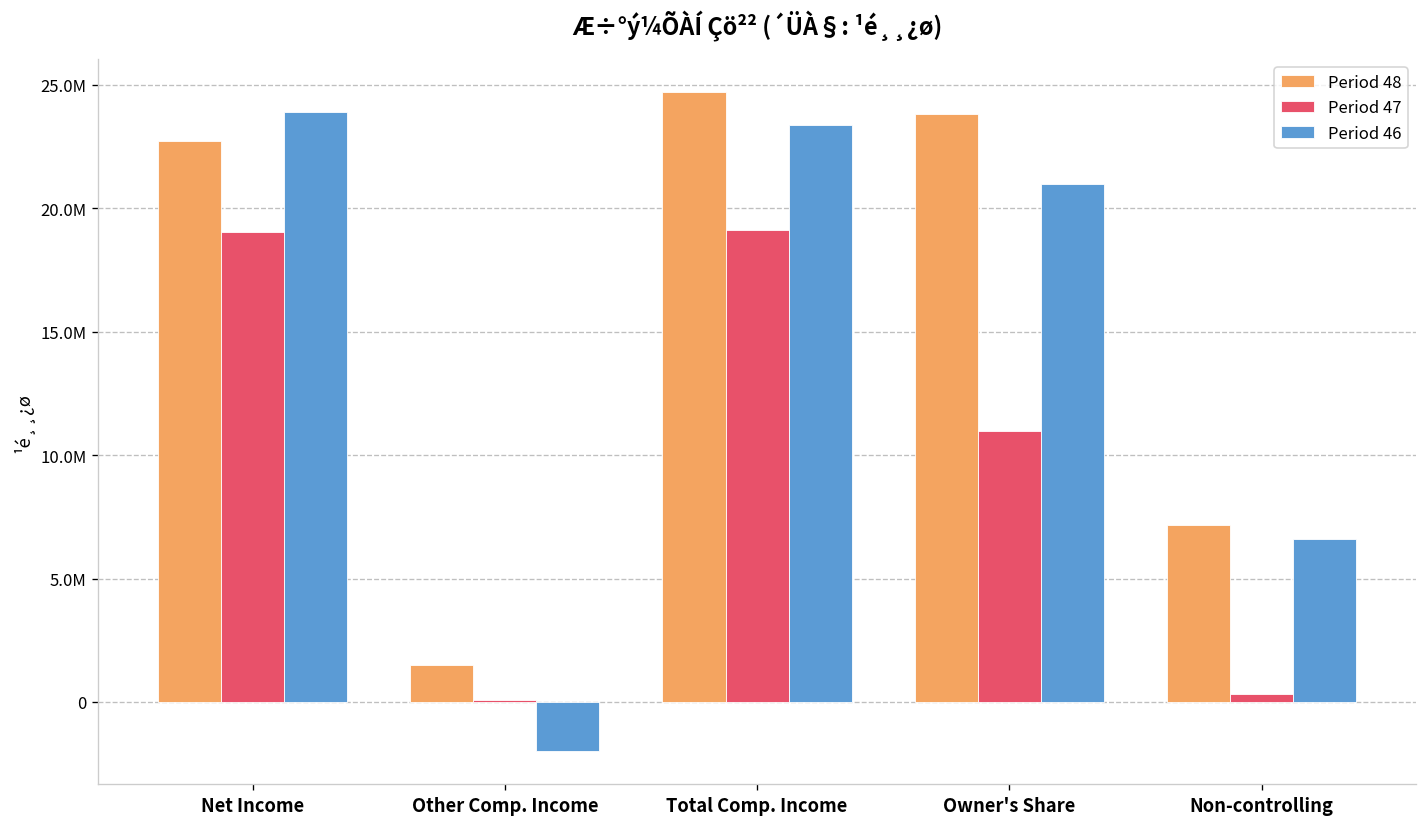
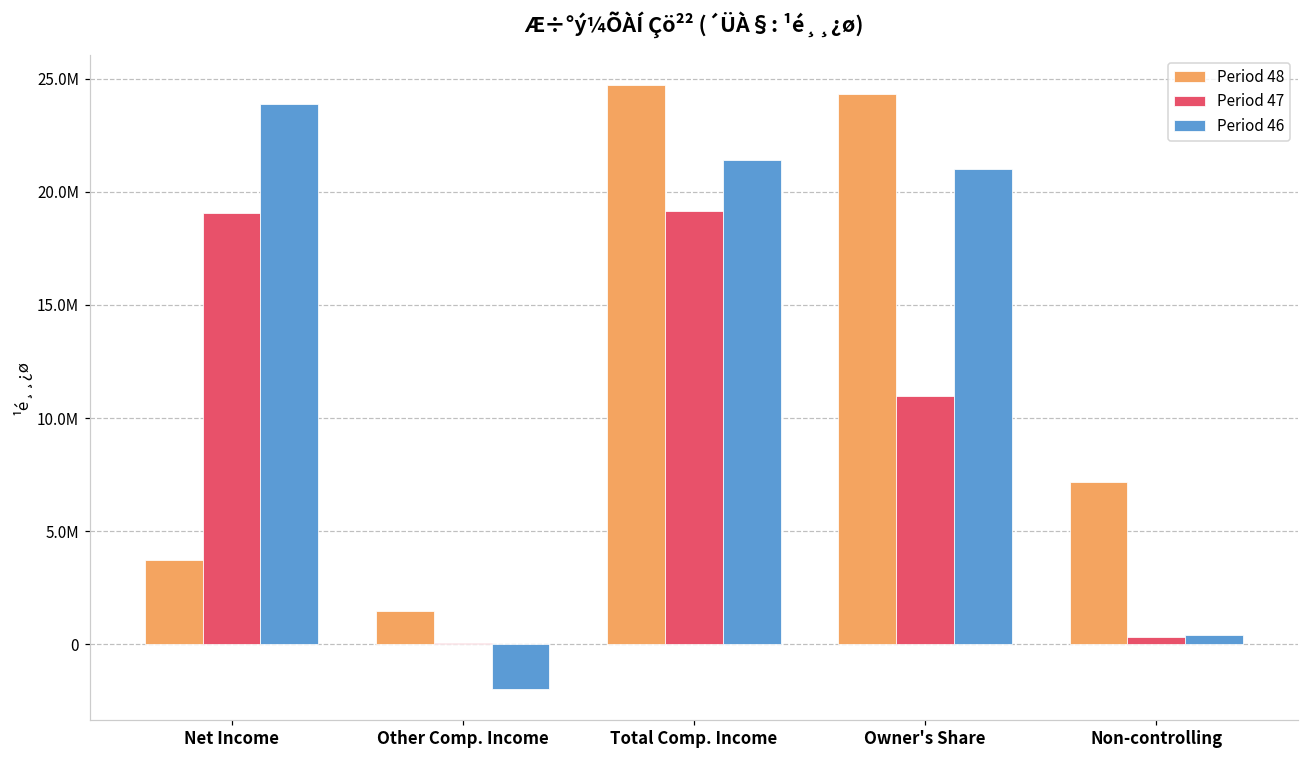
Period 48, Net Income: 22700000 -> 3700000
Period 46, Total Comp. Income: 23400000 -> 21400000
Period 48, Owner's Share: 23800000 -> 24300000
Period 46, Non-controlling: 6600000 -> 400000
